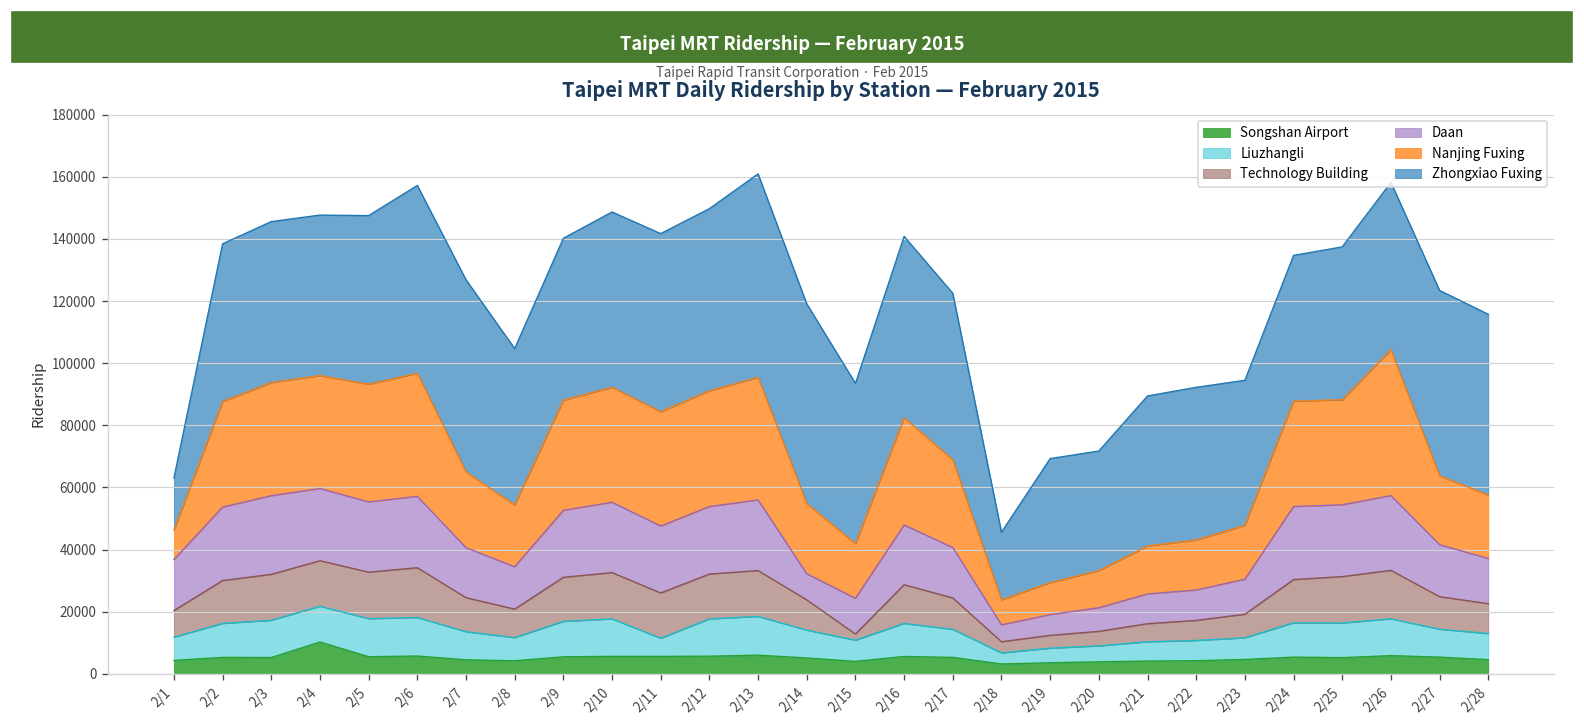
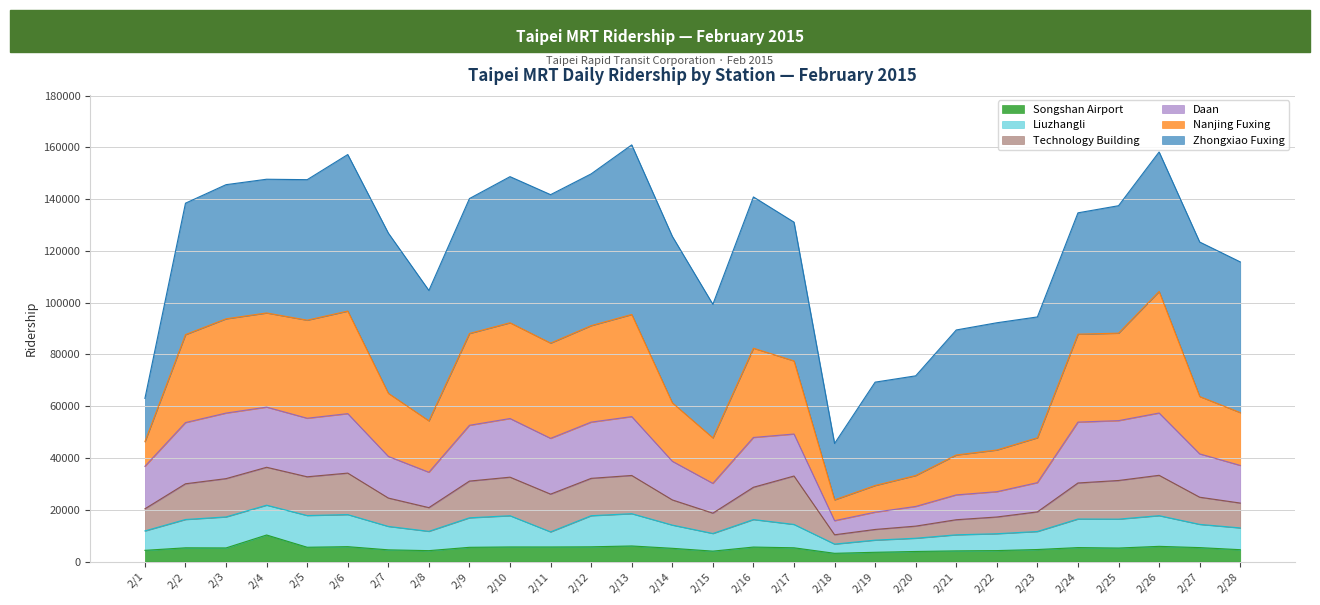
Daan, 2/14: 8000 -> 15000
Technology Building, 2/15: 2000 -> 8000
Technology Building, 2/17: 10000 -> 19000
